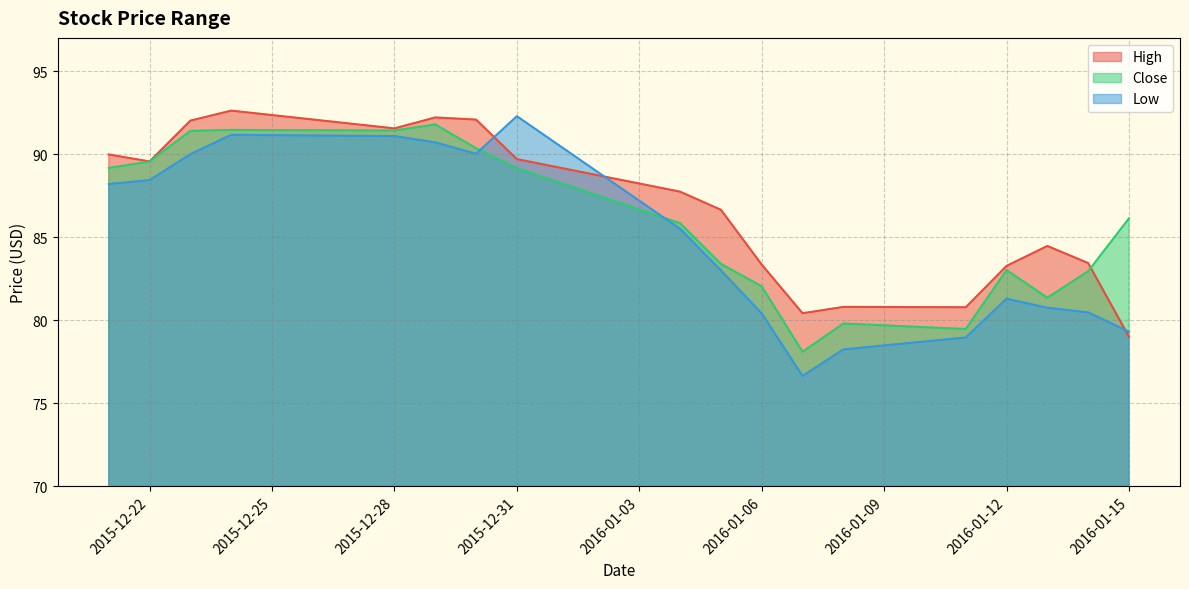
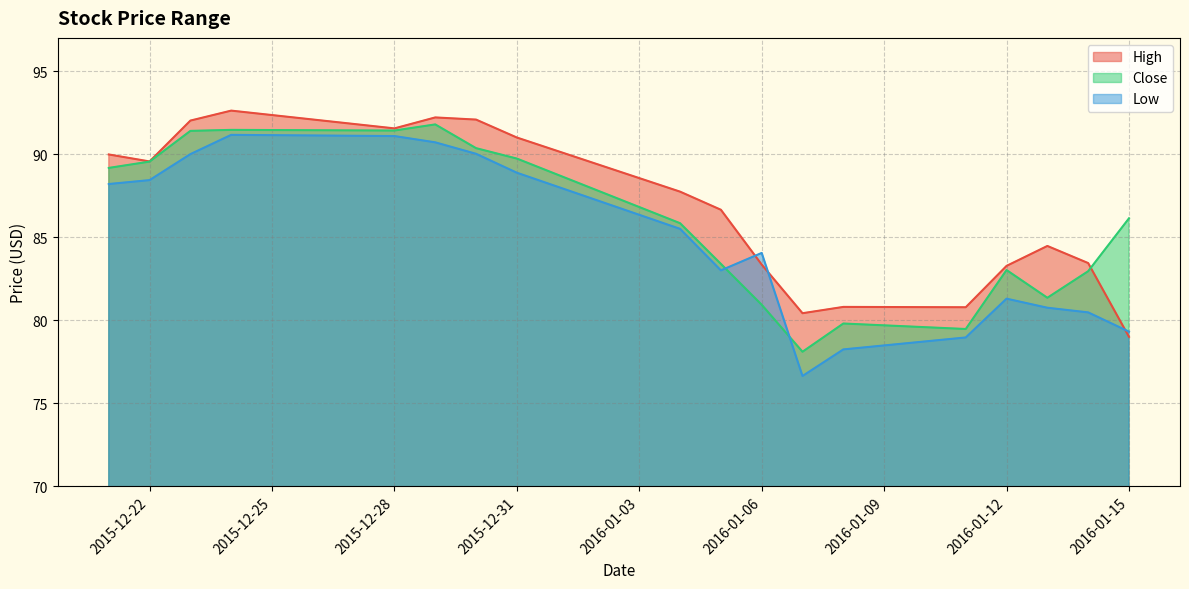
High, 2015-12-31: 89.7 -> 91.0
Close, 2015-12-31: 89.2 -> 89.7
Low, 2015-12-31: 92.3 -> 88.9
Close, 2016-01-06: 82.0 -> 80.9
Low, 2016-01-06: 80.4 -> 84.0
